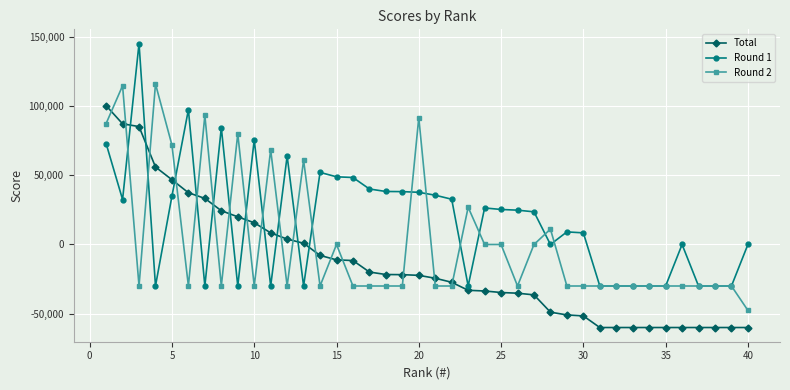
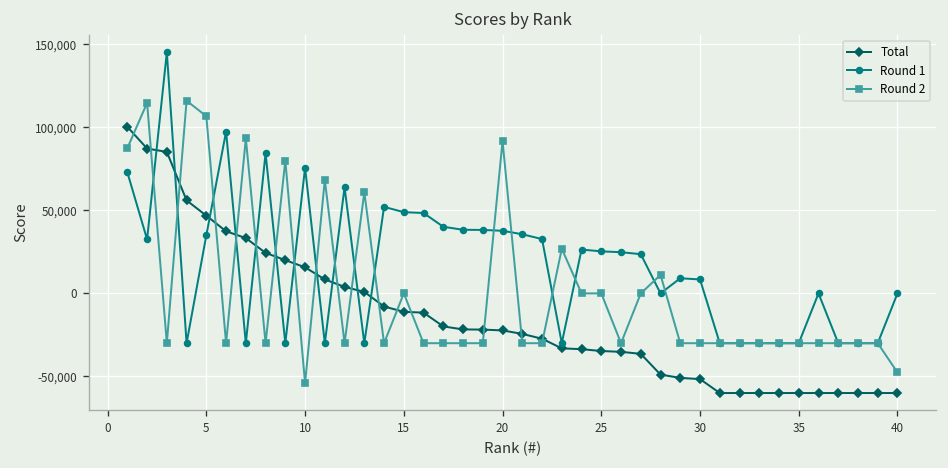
Round 2, 5: 72,000 -> 107,000
Round 2, 10: -30,000 -> -54,000
